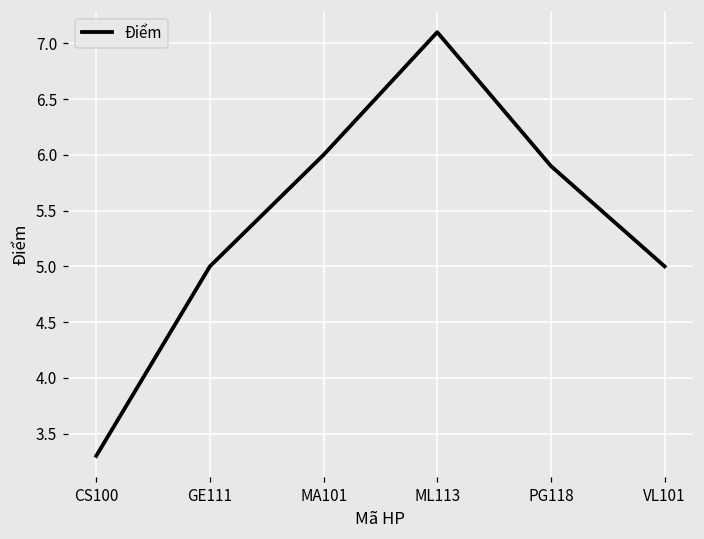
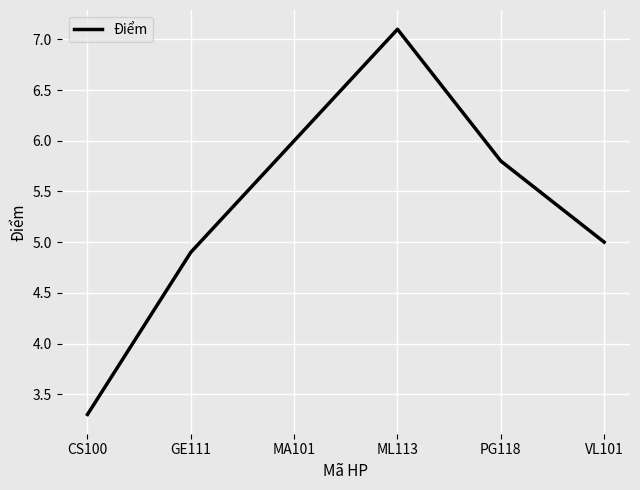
GE111: 5.0 -> 4.9
PG118: 5.9 -> 5.8
